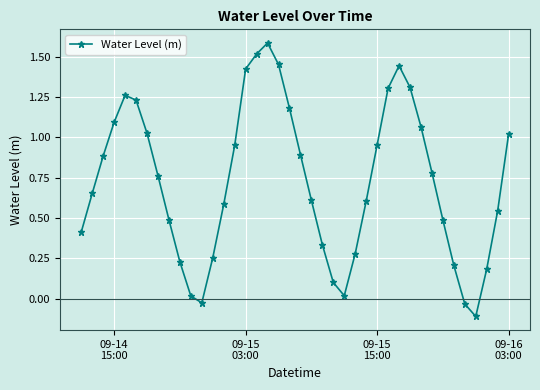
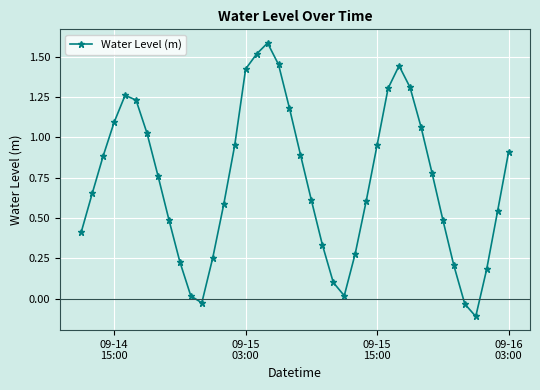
09-16 03:00: 1.02 -> 0.91
